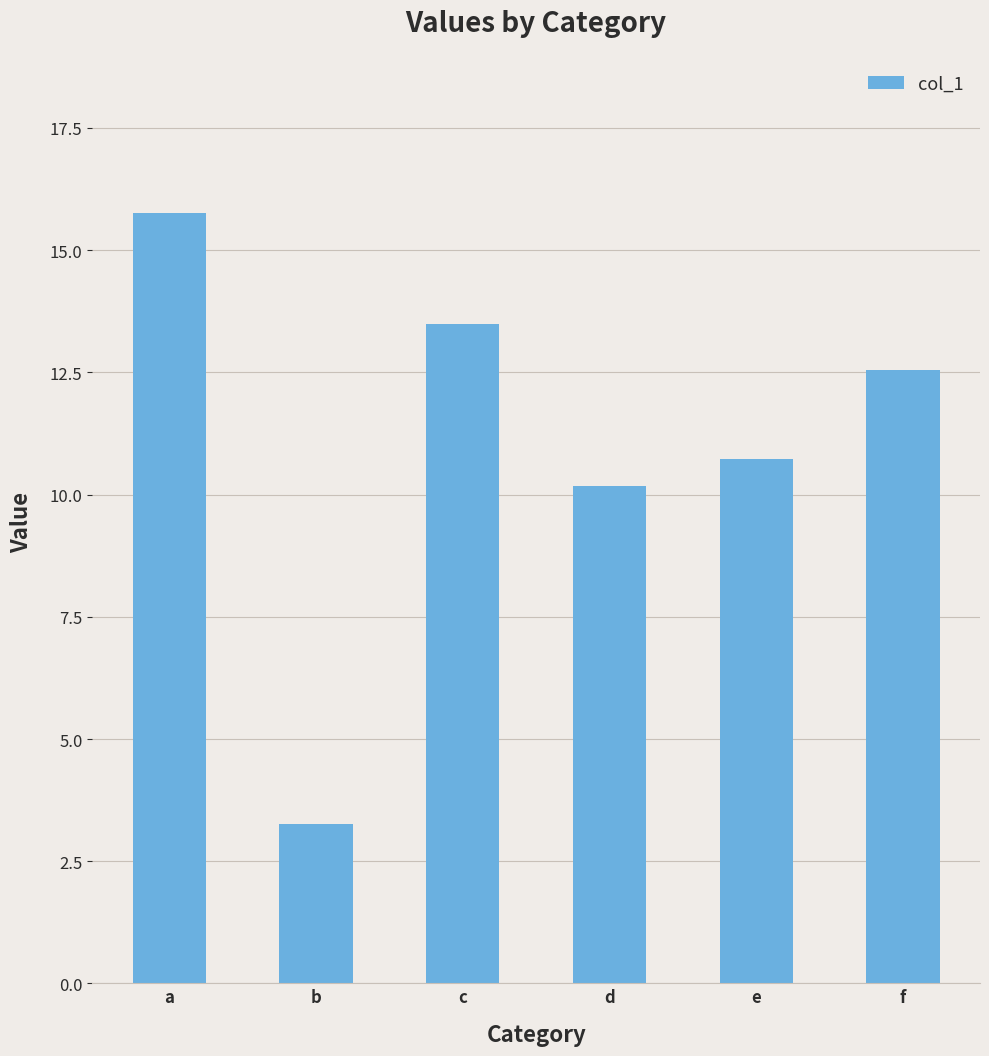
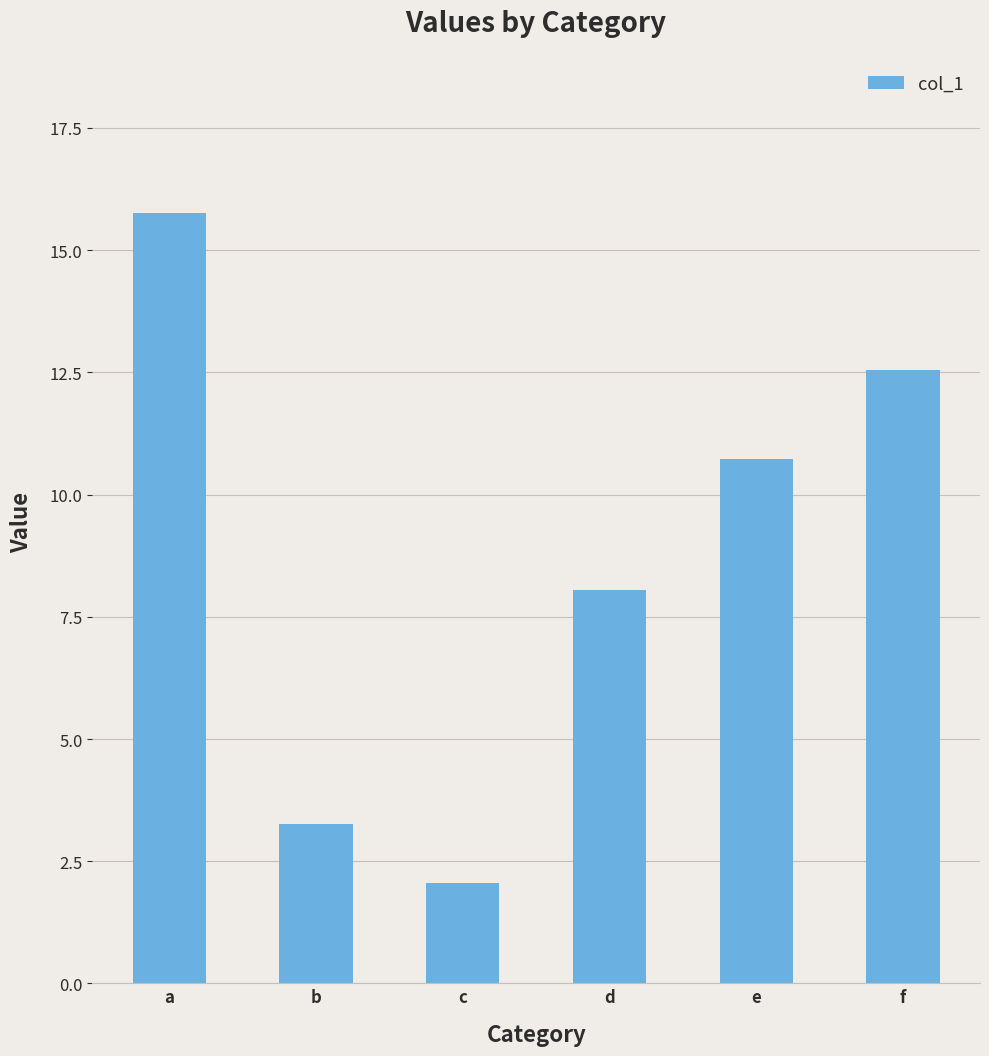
c: 13.5 -> 2.0
d: 10.2 -> 8.0
